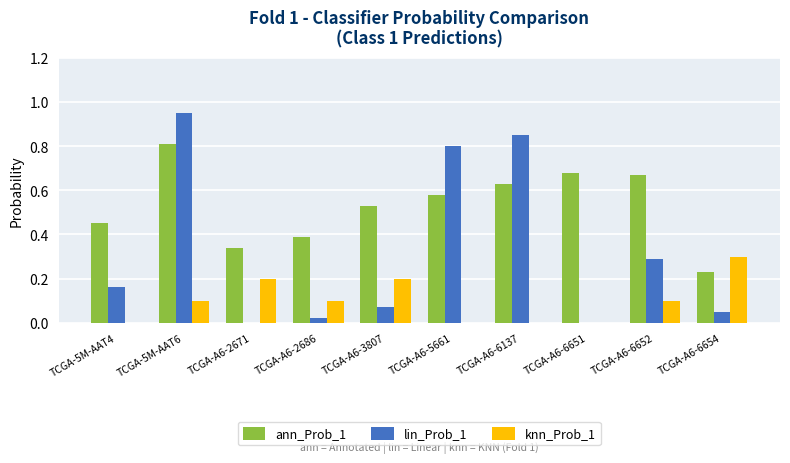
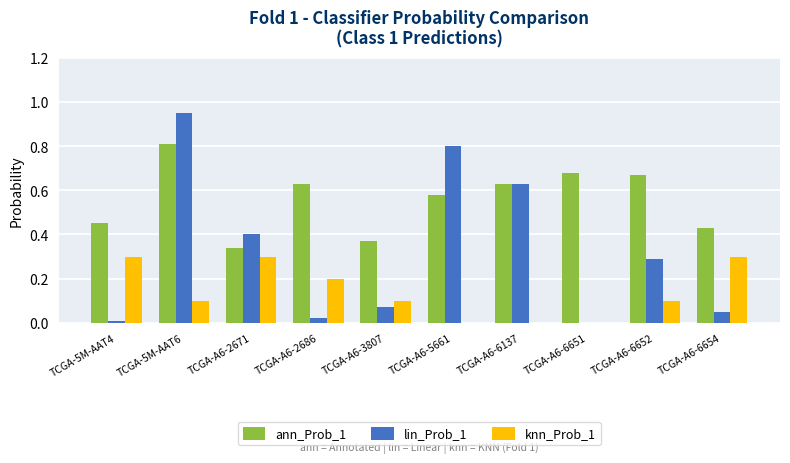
lin_Prob_1, TCGA-5M-AAT4: 0.16 -> 0.01
knn_Prob_1, TCGA-5M-AAT4: 0.0 -> 0.3
lin_Prob_1, TCGA-A6-2671: 0.0 -> 0.4
knn_Prob_1, TCGA-A6-2671: 0.2 -> 0.3
ann_Prob_1, TCGA-A6-2686: 0.39 -> 0.63
knn_Prob_1, TCGA-A6-2686: 0.1 -> 0.2
ann_Prob_1, TCGA-A6-3807: 0.53 -> 0.37
knn_Prob_1, TCGA-A6-3807: 0.2 -> 0.1
lin_Prob_1, TCGA-A6-6137: 0.85 -> 0.63
ann_Prob_1, TCGA-A6-6654: 0.23 -> 0.43
